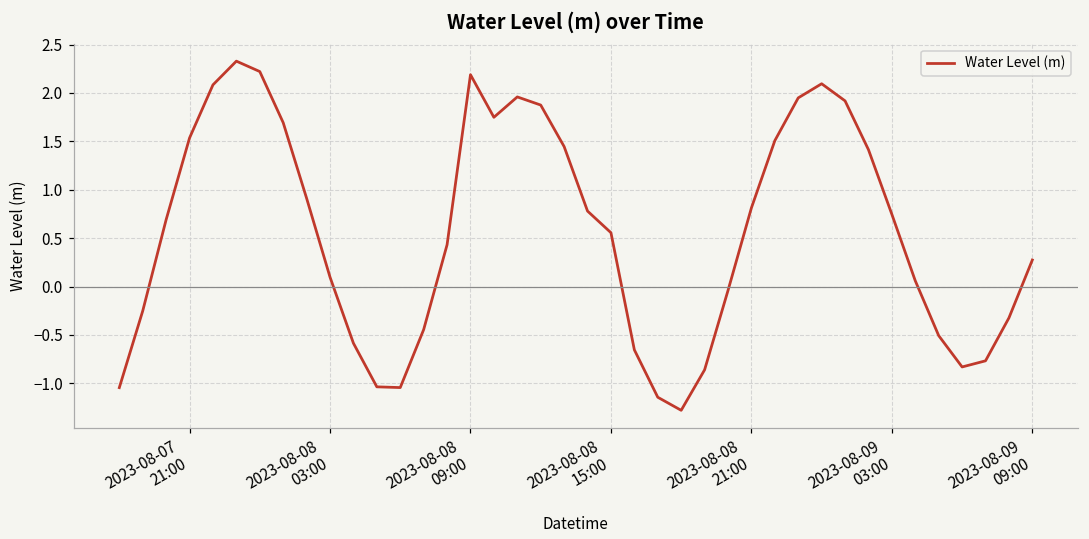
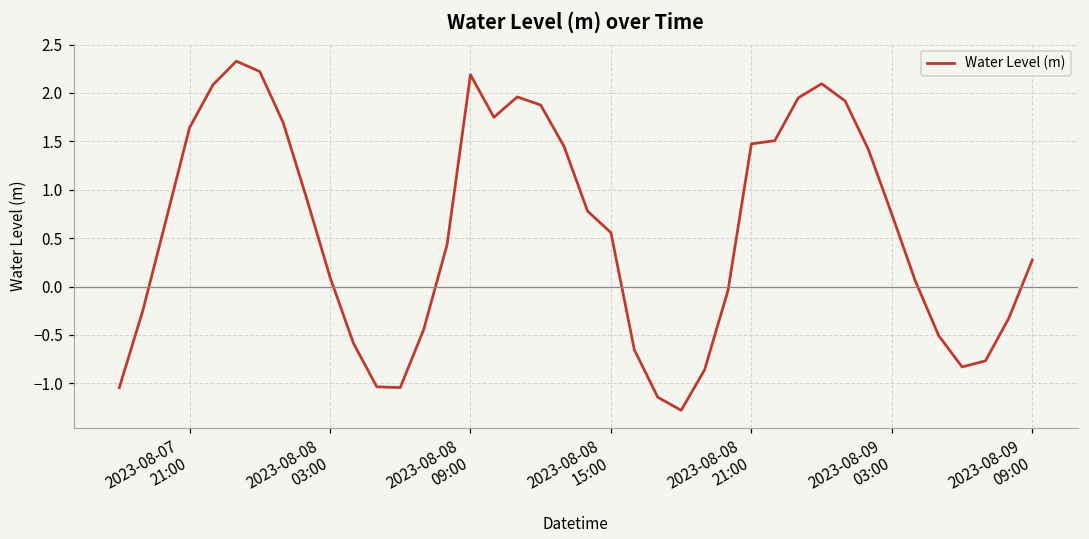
2023-08-07 21:00: 1.5 -> 1.6
2023-08-08 21:00: 0.8 -> 1.5
